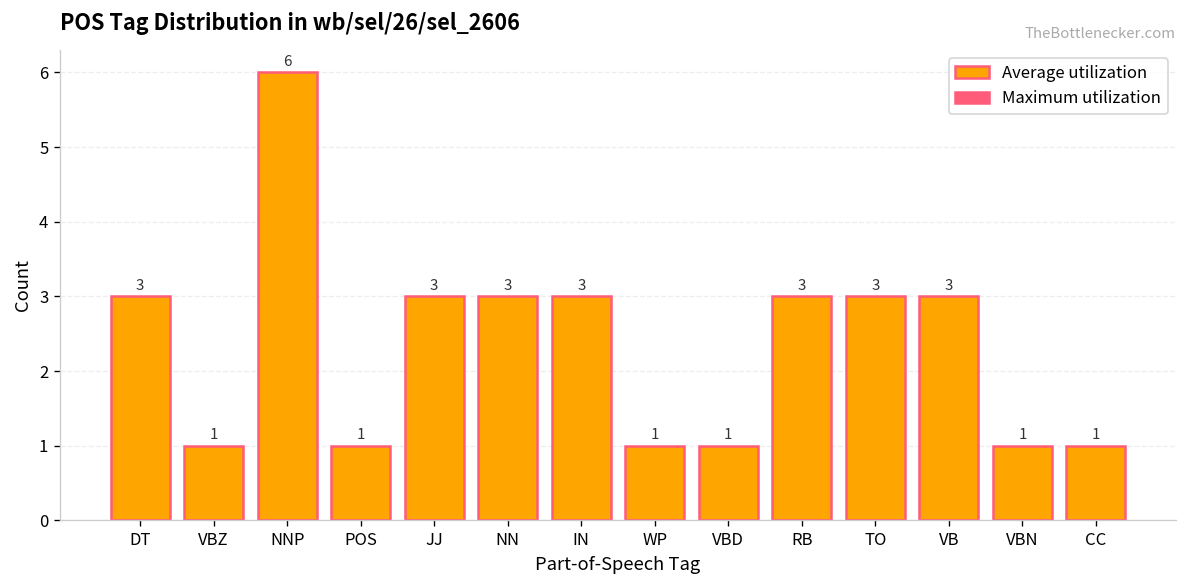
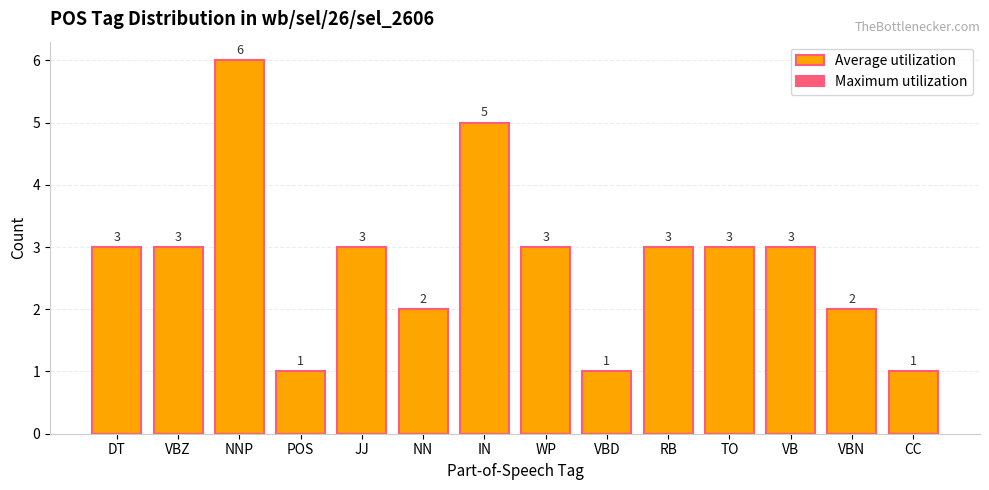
Average utilization, VBZ: 1 -> 3
Average utilization, NN: 3 -> 2
Average utilization, IN: 3 -> 5
Average utilization, WP: 1 -> 3
Average utilization, VBN: 1 -> 2
